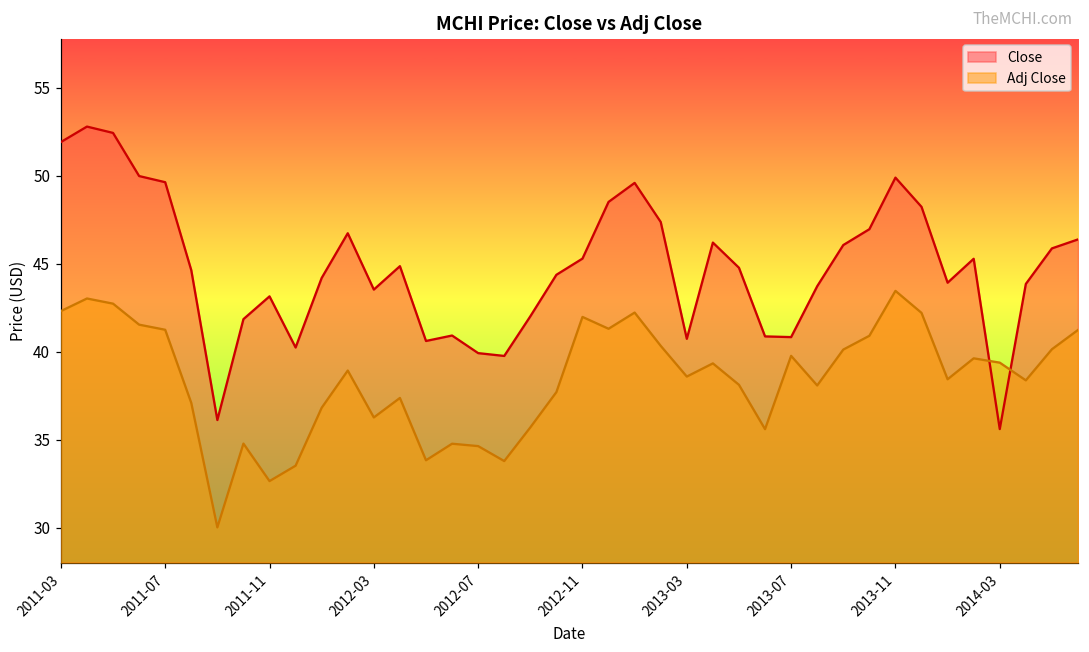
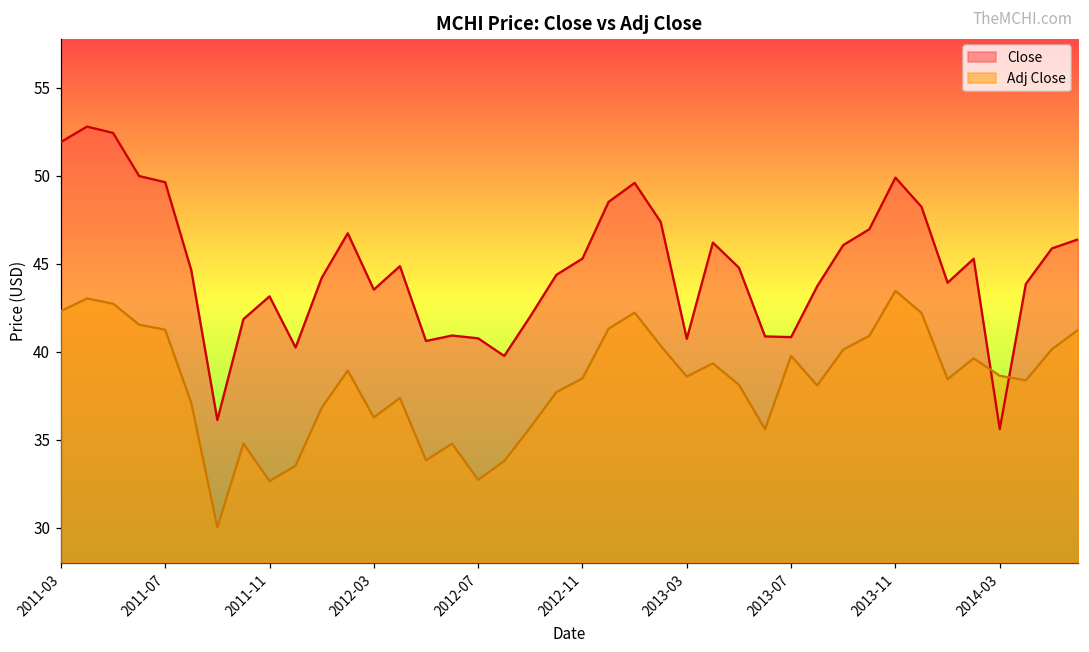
Close, 2012-07: 39.9 -> 40.8
Adj Close, 2012-07: 34.6 -> 32.7
Adj Close, 2012-11: 42.0 -> 38.5
Adj Close, 2014-03: 39.4 -> 38.6
